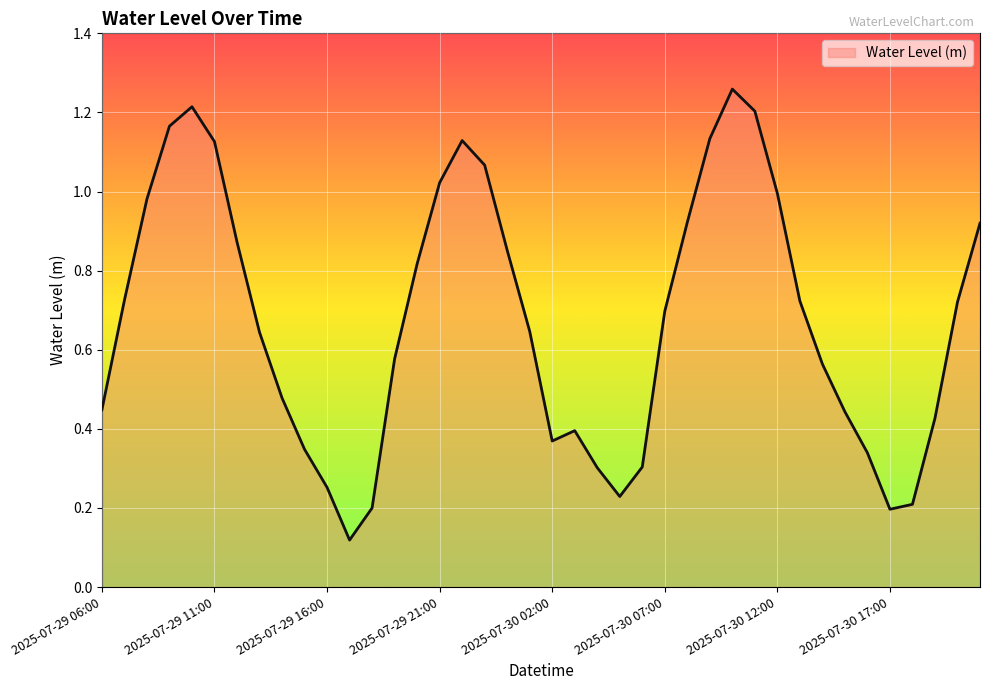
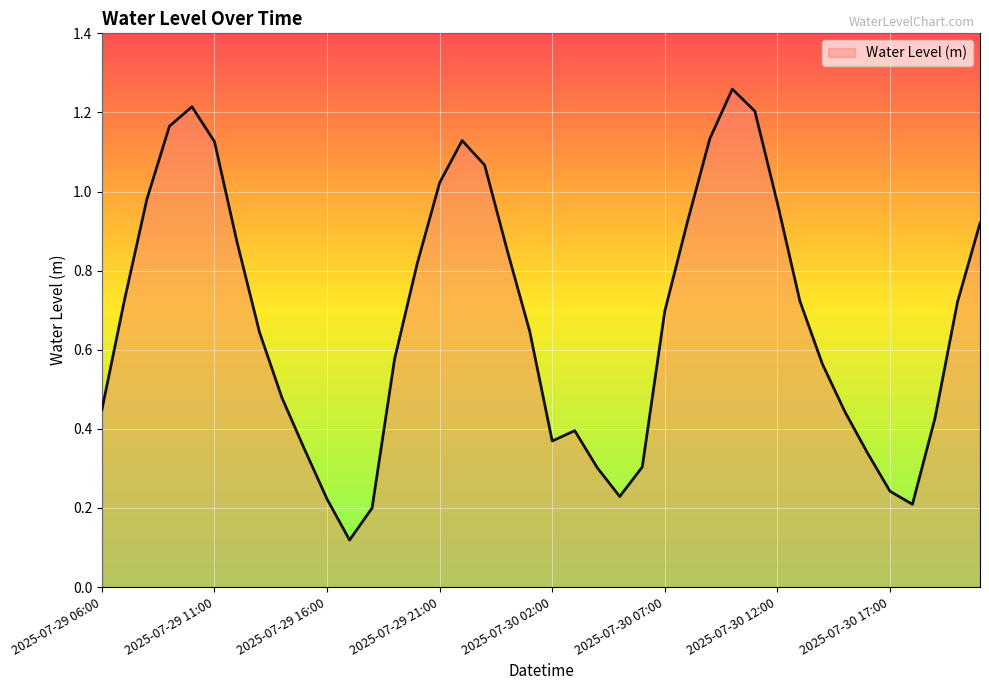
2025-07-29 16:00: 0.25 -> 0.22
2025-07-30 12:00: 1.00 -> 0.97
2025-07-30 17:00: 0.20 -> 0.24
